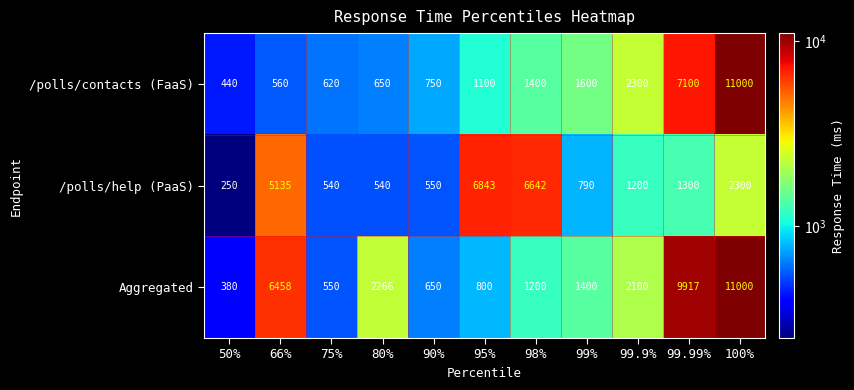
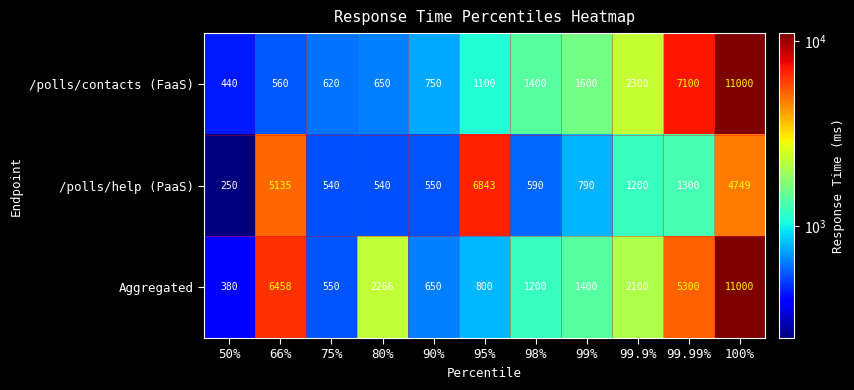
/polls/help (PaaS), 98%: 6642 -> 590
/polls/help (PaaS), 100%: 2300 -> 4749
Aggregated, 99.99%: 9917 -> 5300
